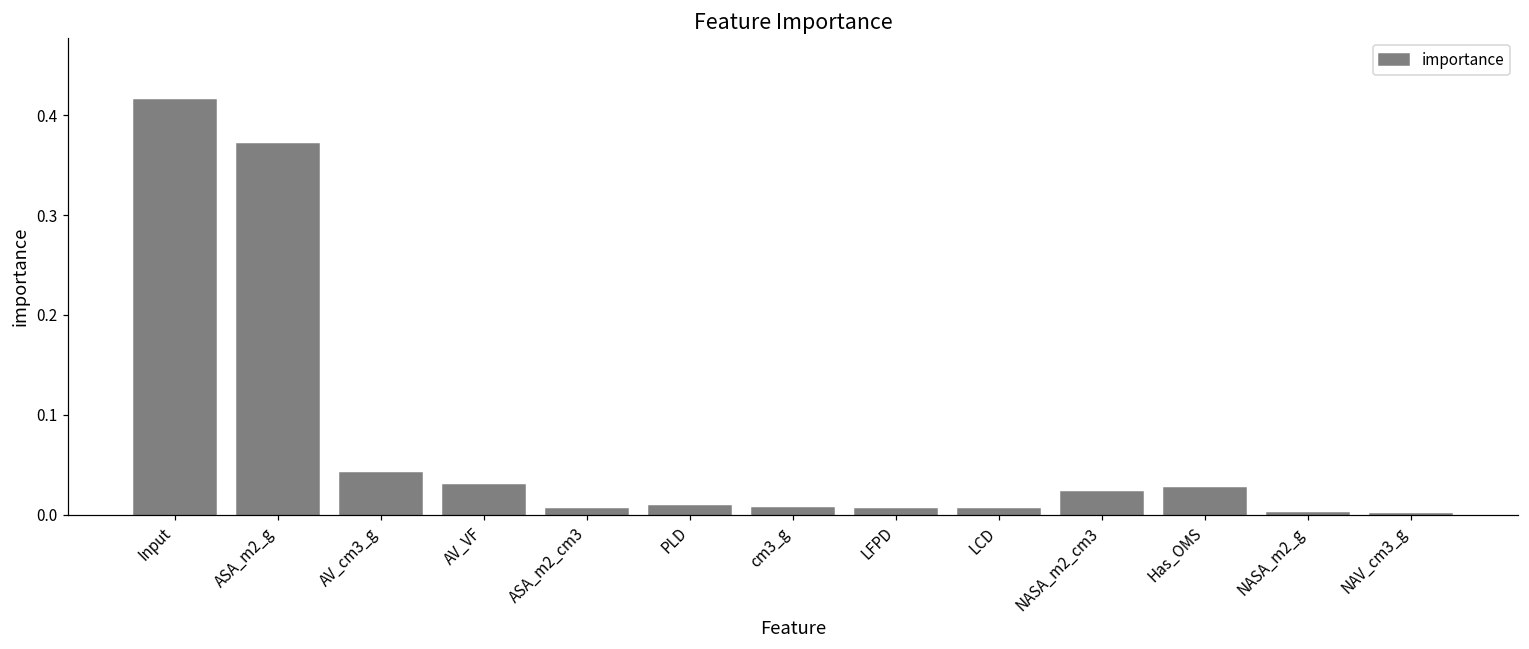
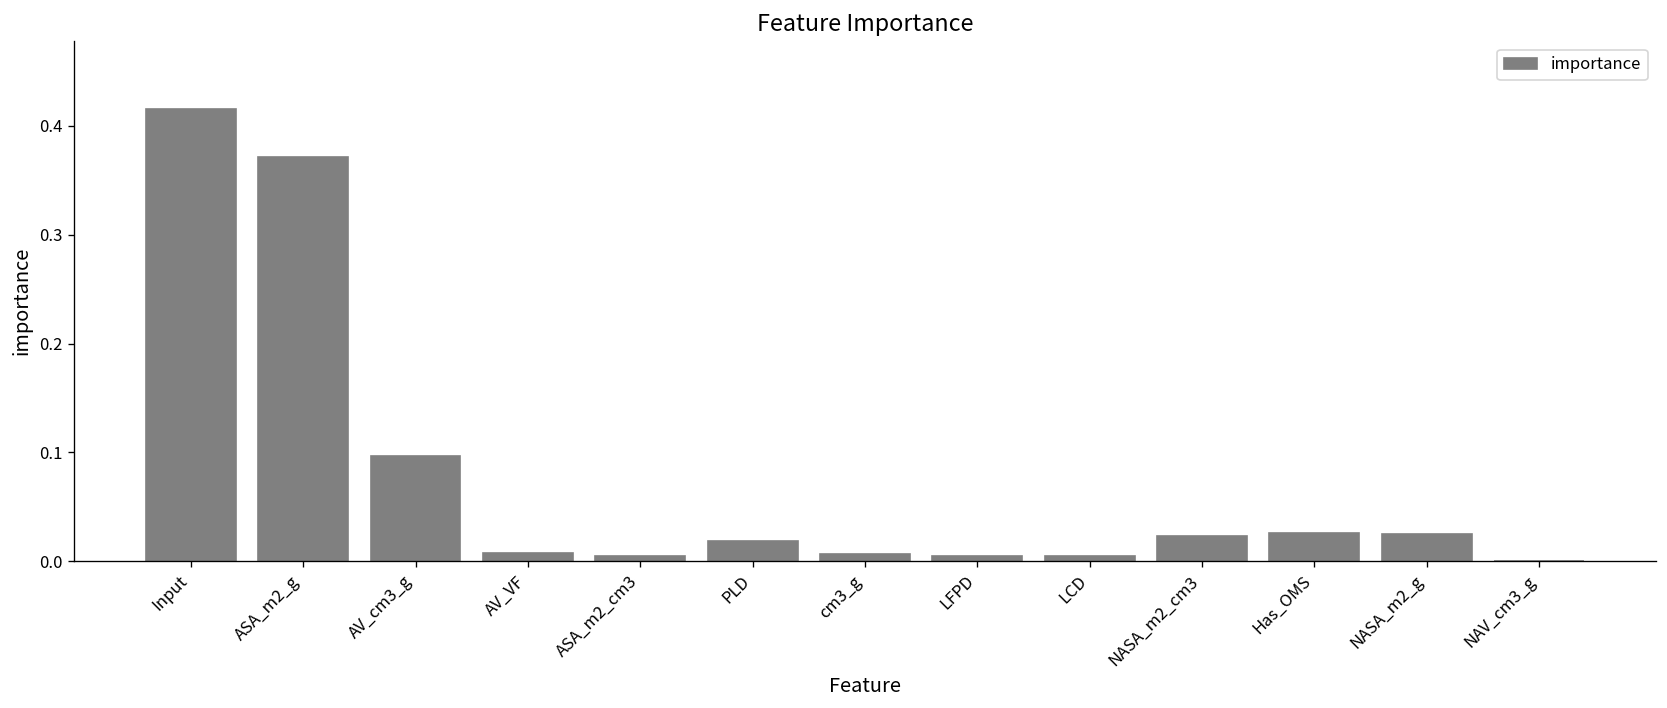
AV_cm3_g: 0.04 -> 0.10
AV_VF: 0.03 -> 0.01
PLD: 0.01 -> 0.02
NASA_m2_g: 0.00 -> 0.02
